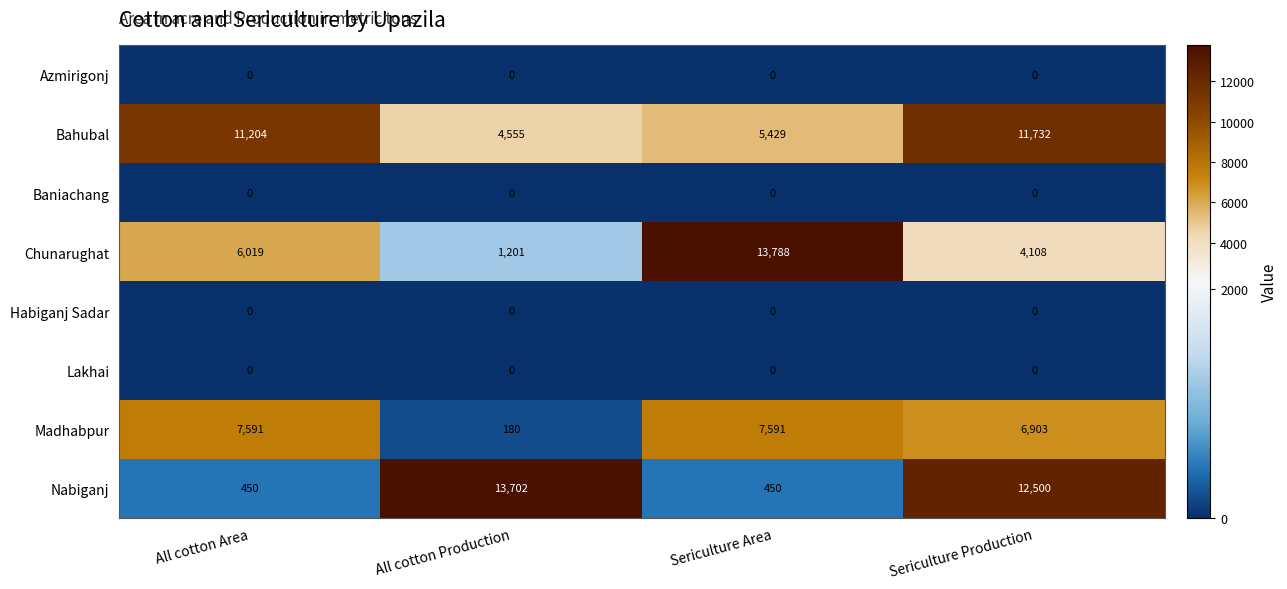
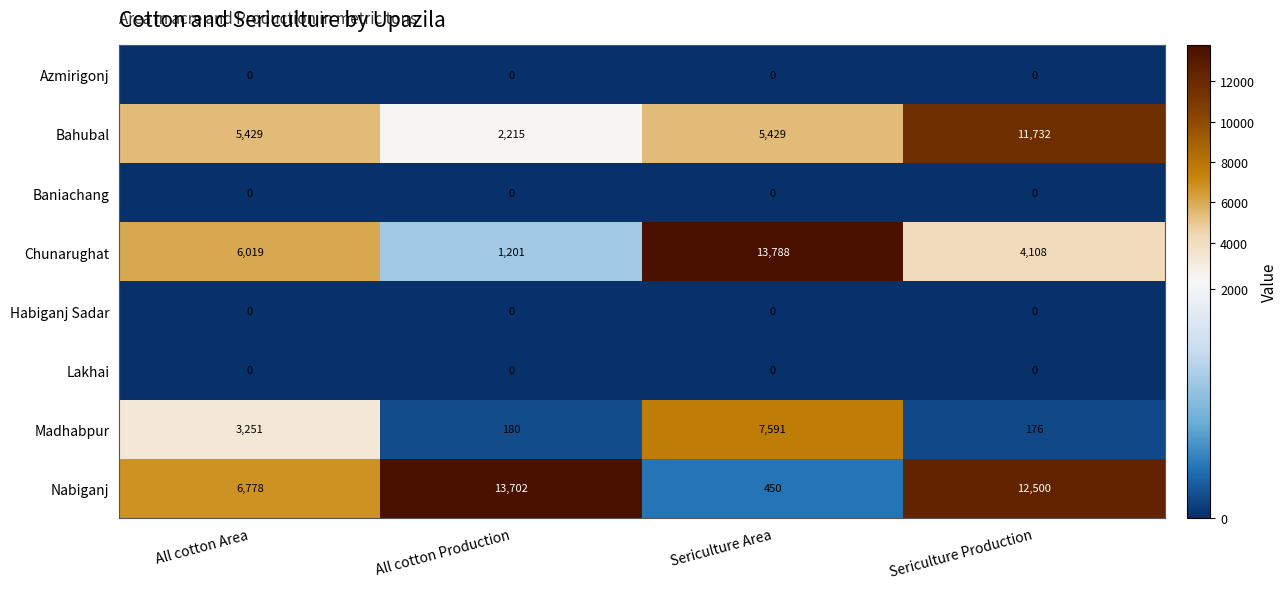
Bahubal, All cotton Area: 11,204 -> 5,429
Bahubal, All cotton Production: 4,555 -> 2,215
Madhabpur, All cotton Area: 7,591 -> 3,251
Madhabpur, Sericulture Production: 6,903 -> 176
Nabiganj, All cotton Area: 450 -> 6,778
